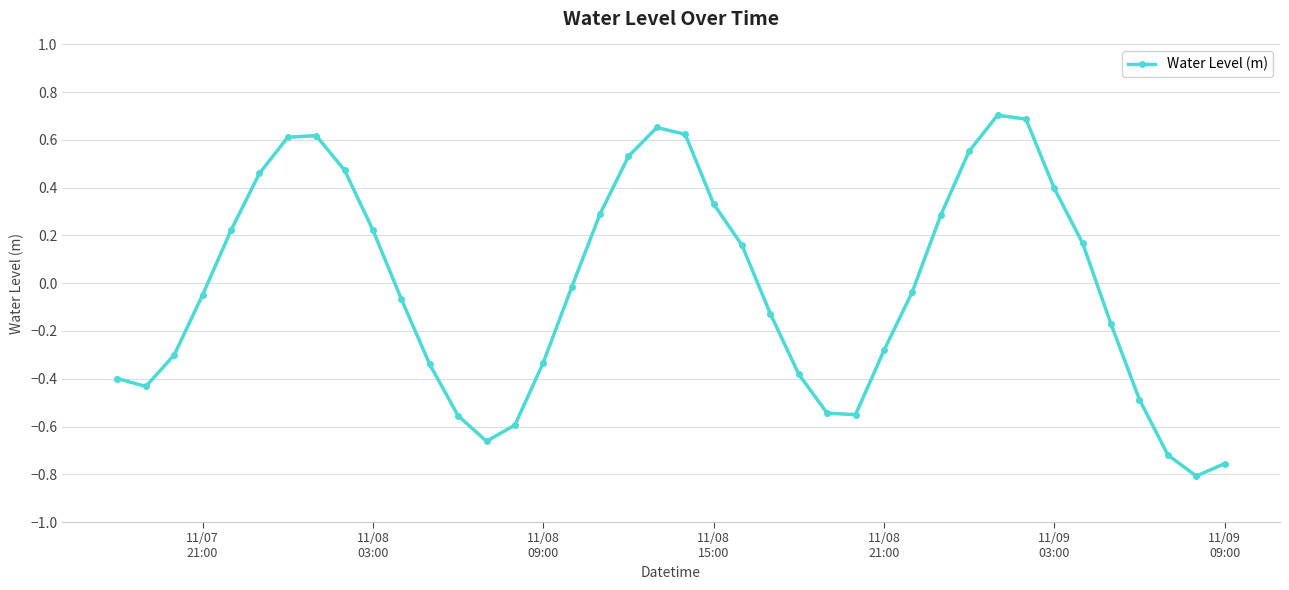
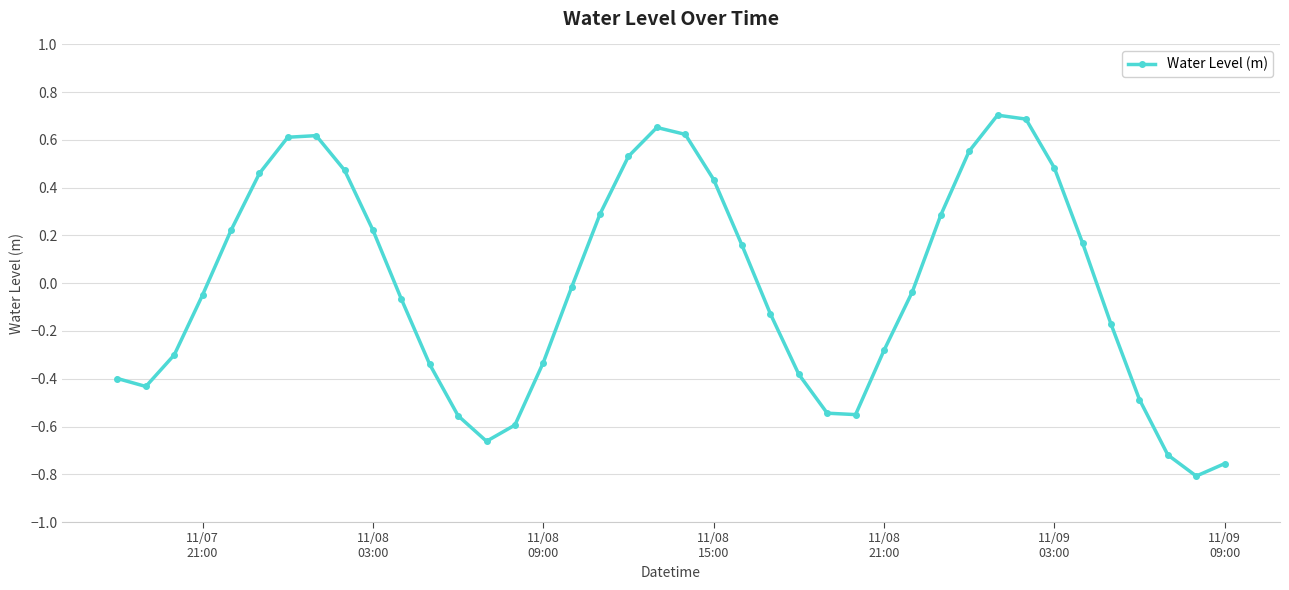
11/08 15:00: 0.33 -> 0.43
11/09 03:00: 0.40 -> 0.48
